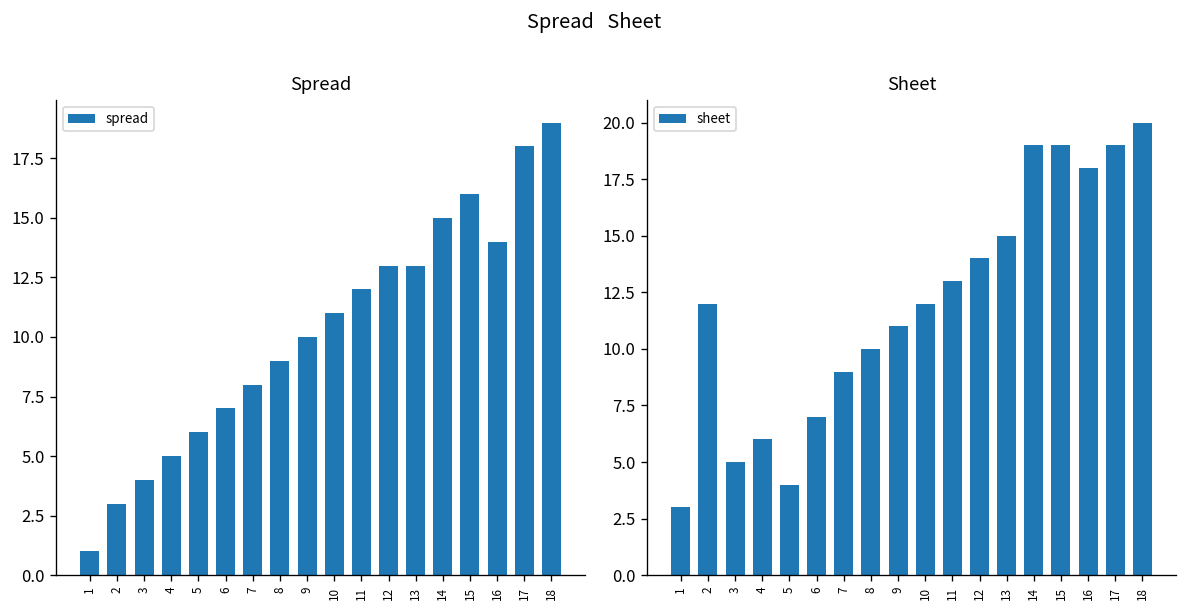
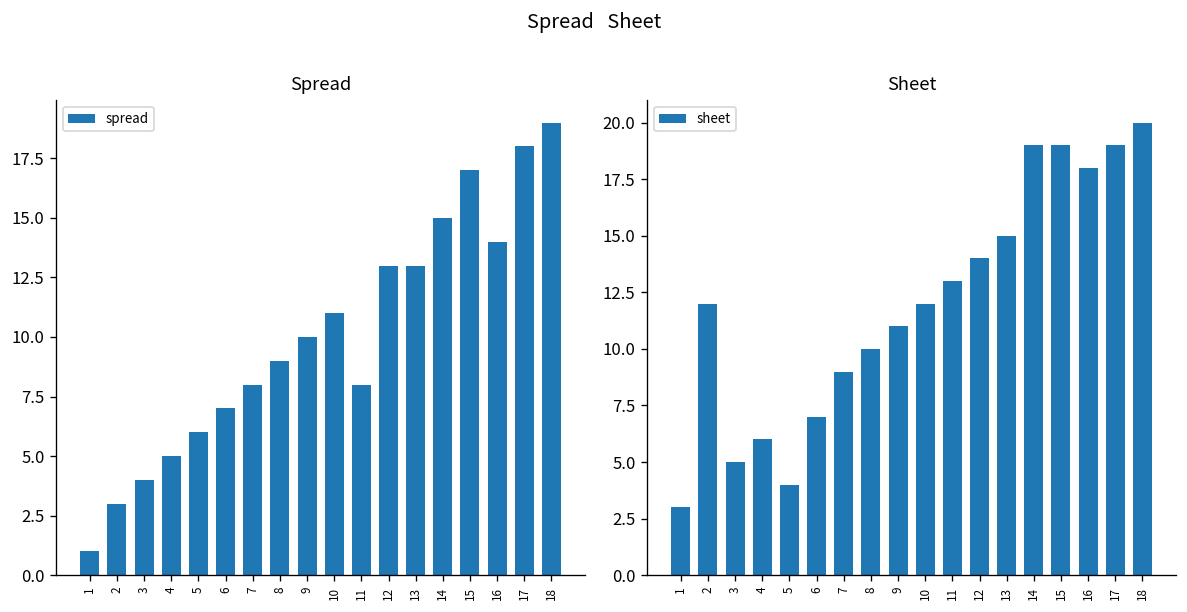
Spread, 11: 12 -> 8
Spread, 15: 16 -> 17
